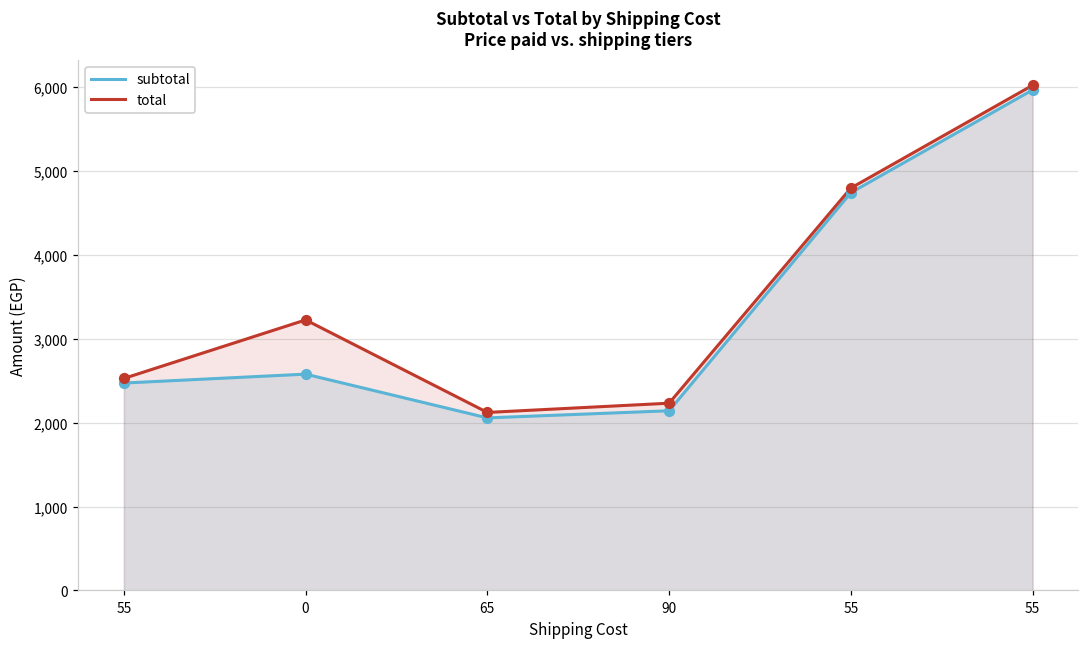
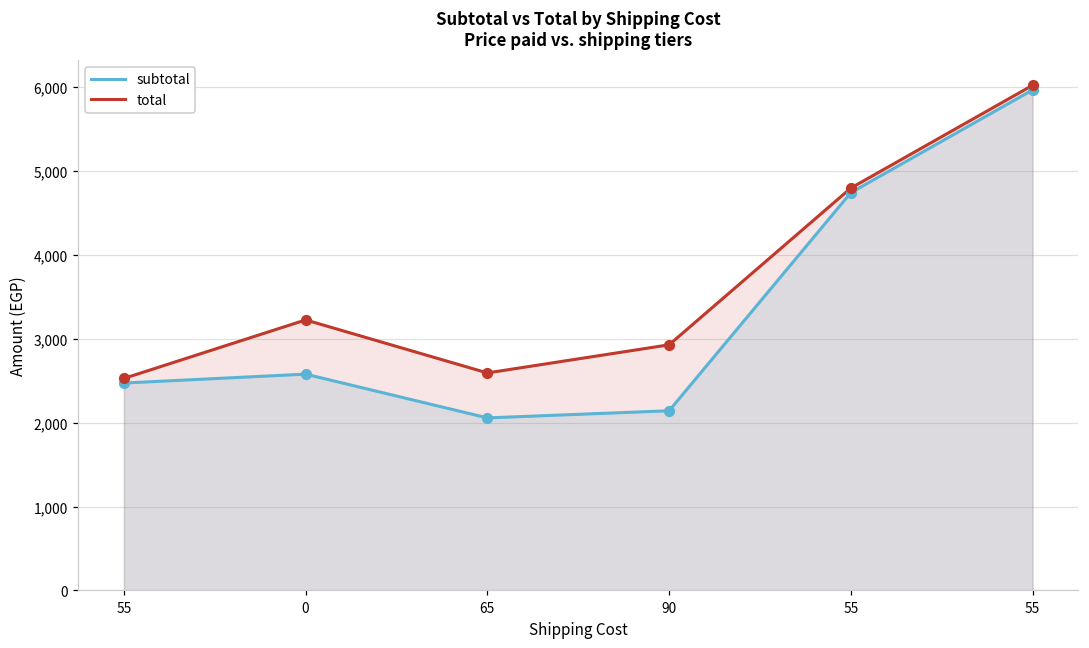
total, 65: 2,100 -> 2,600
total, 90: 2,200 -> 2,900
